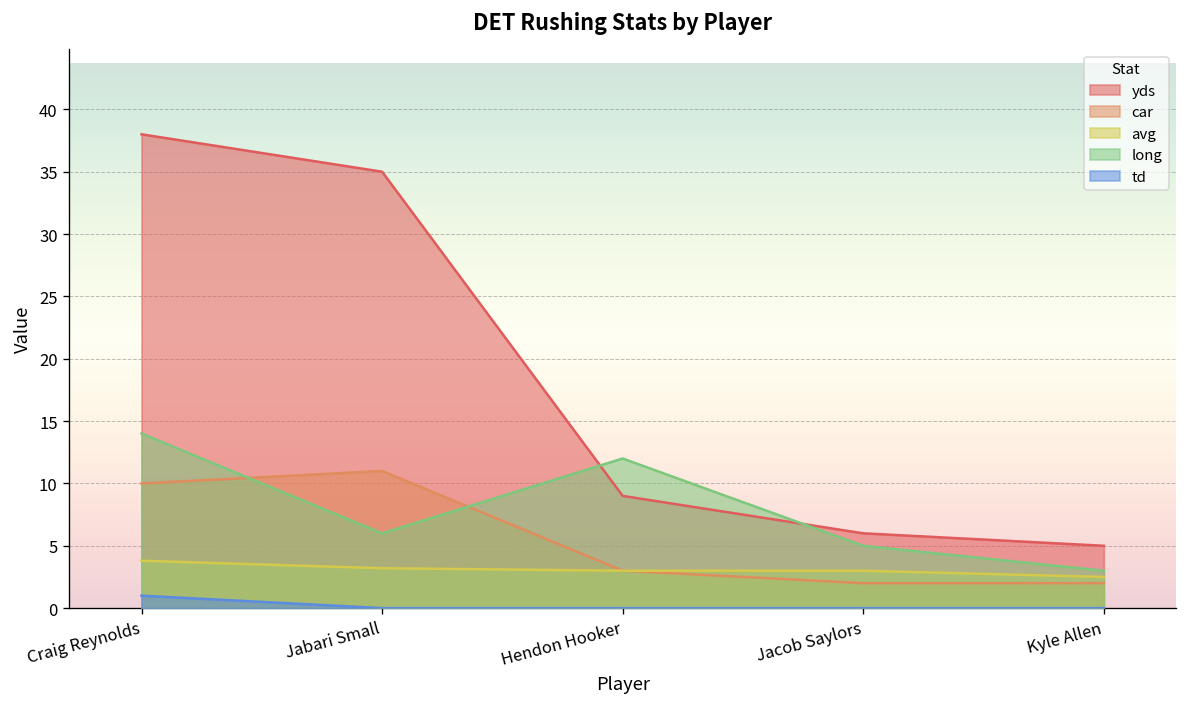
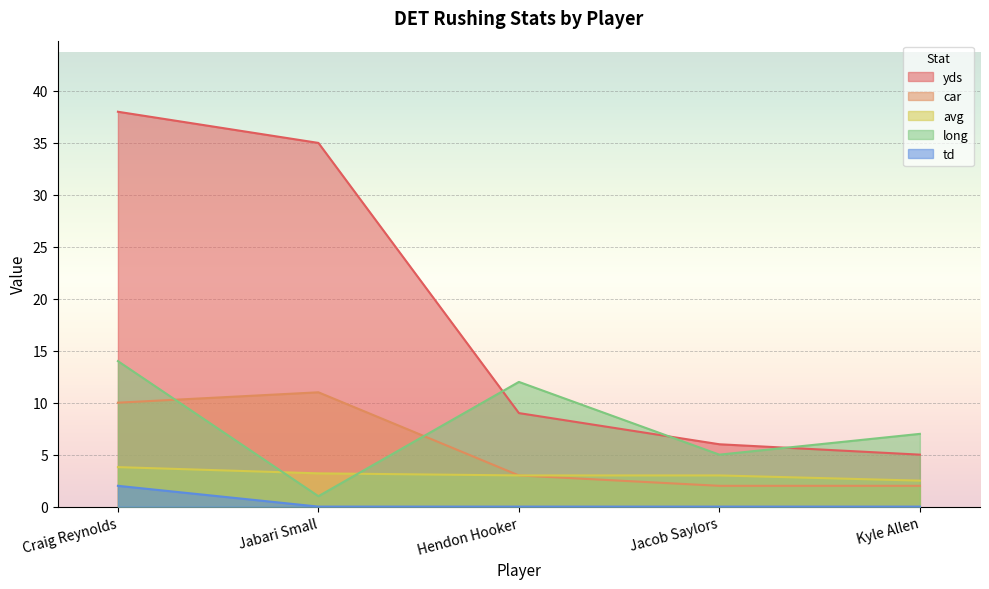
td, Craig Reynolds: 1 -> 2
long, Jabari Small: 6 -> 1
long, Kyle Allen: 3 -> 7
